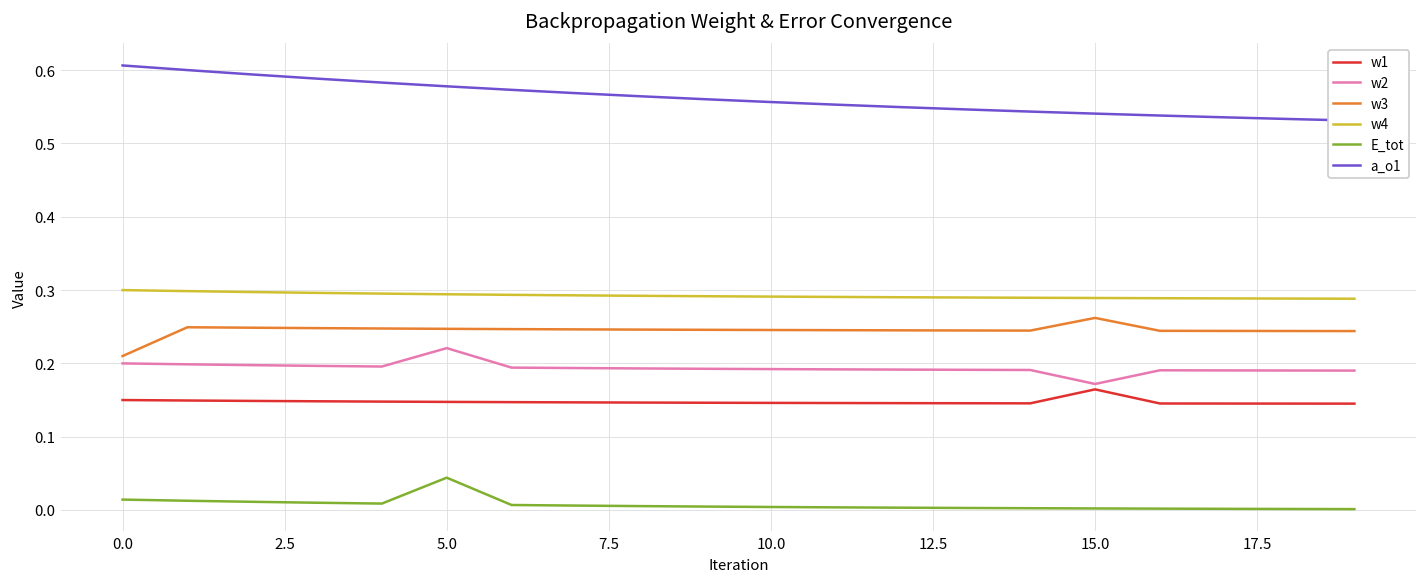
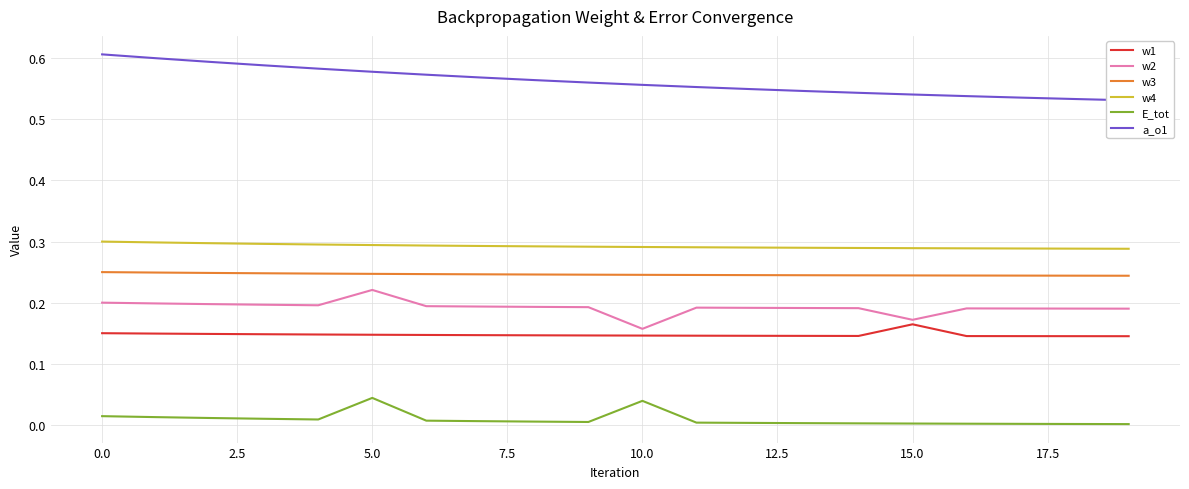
w3, 0.0: 0.21 -> 0.25
w2, 10.0: 0.19 -> 0.16
E_tot, 10.0: 0.00 -> 0.04
w3, 15.0: 0.26 -> 0.24
